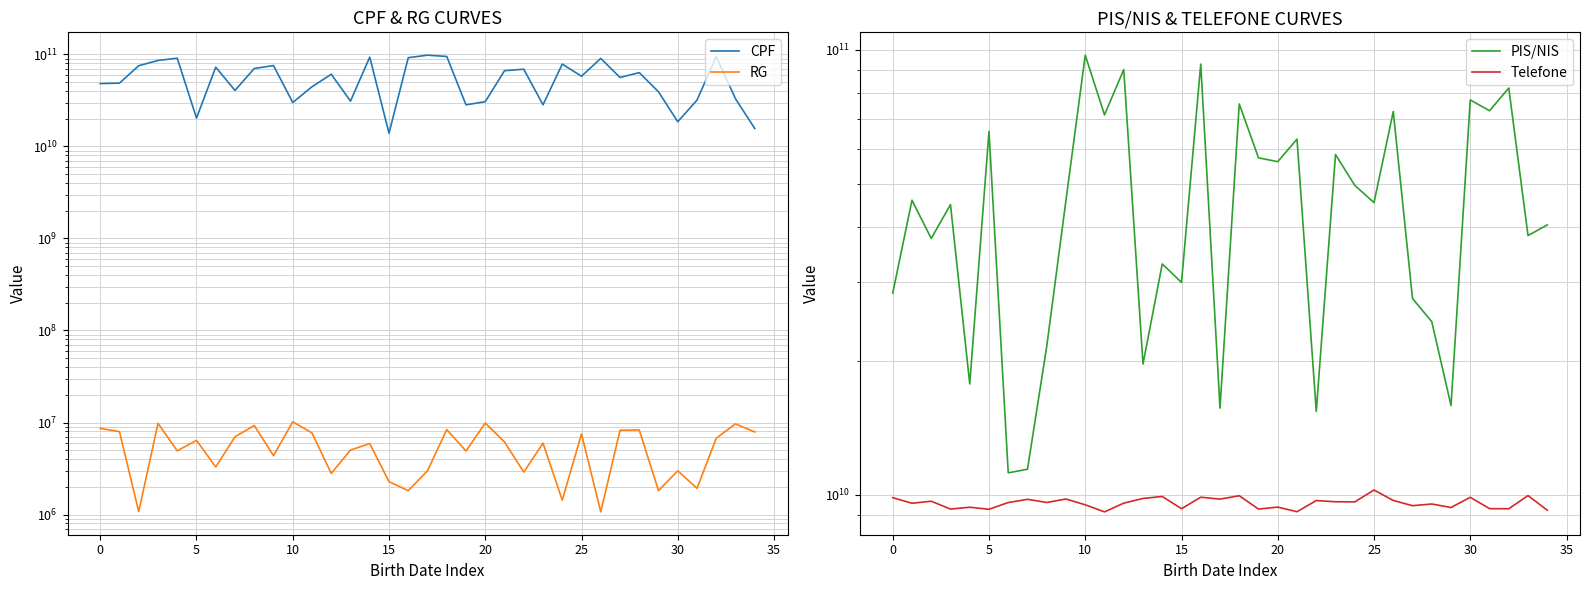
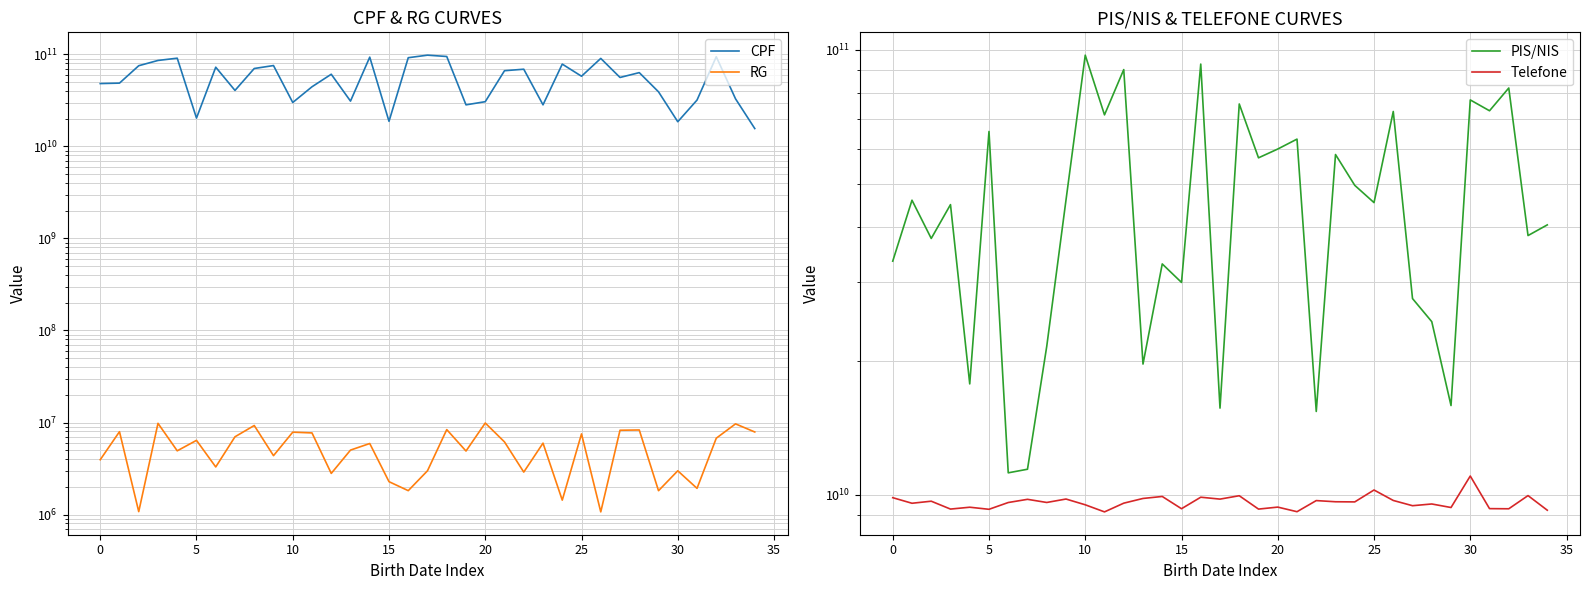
CPF & RG CURVES, RG, 0: 9000000 -> 3900000
CPF & RG CURVES, RG, 10: 10000000 -> 8000000
CPF & RG CURVES, CPF, 15: 14000000000 -> 19000000000
PIS/NIS & TELEFONE CURVES, PIS/NIS, 0: 28000000000 -> 33000000000
PIS/NIS & TELEFONE CURVES, PIS/NIS, 20: 56000000000 -> 60000000000
PIS/NIS & TELEFONE CURVES, Telefone, 30: 9900000000 -> 11000000000
